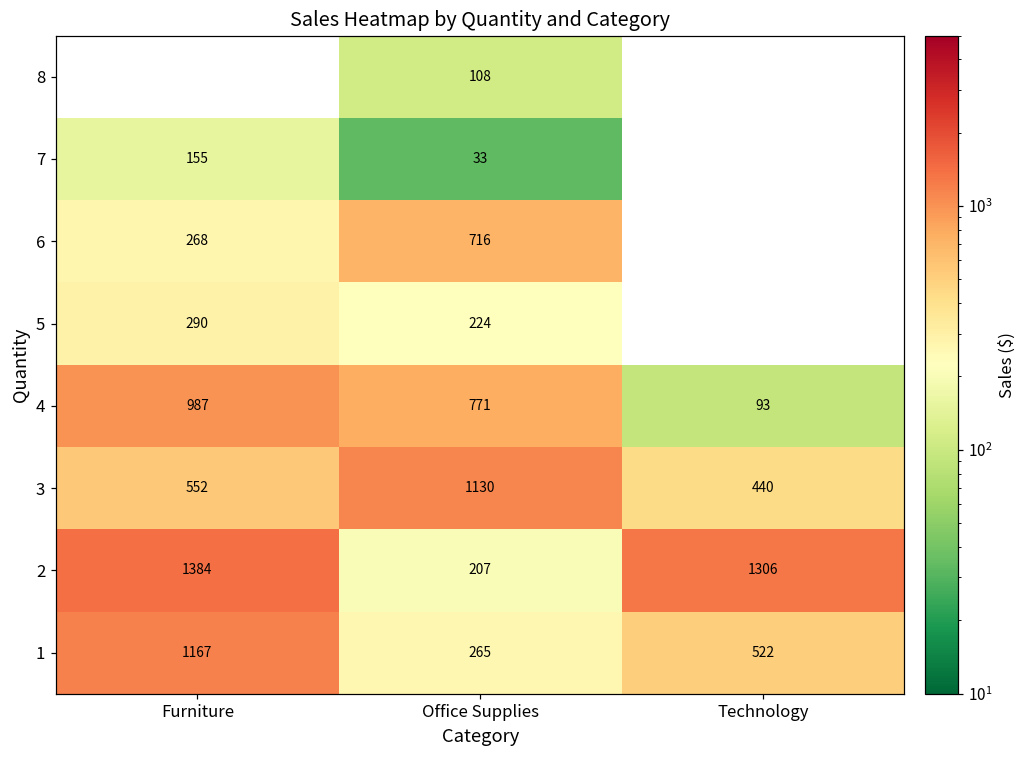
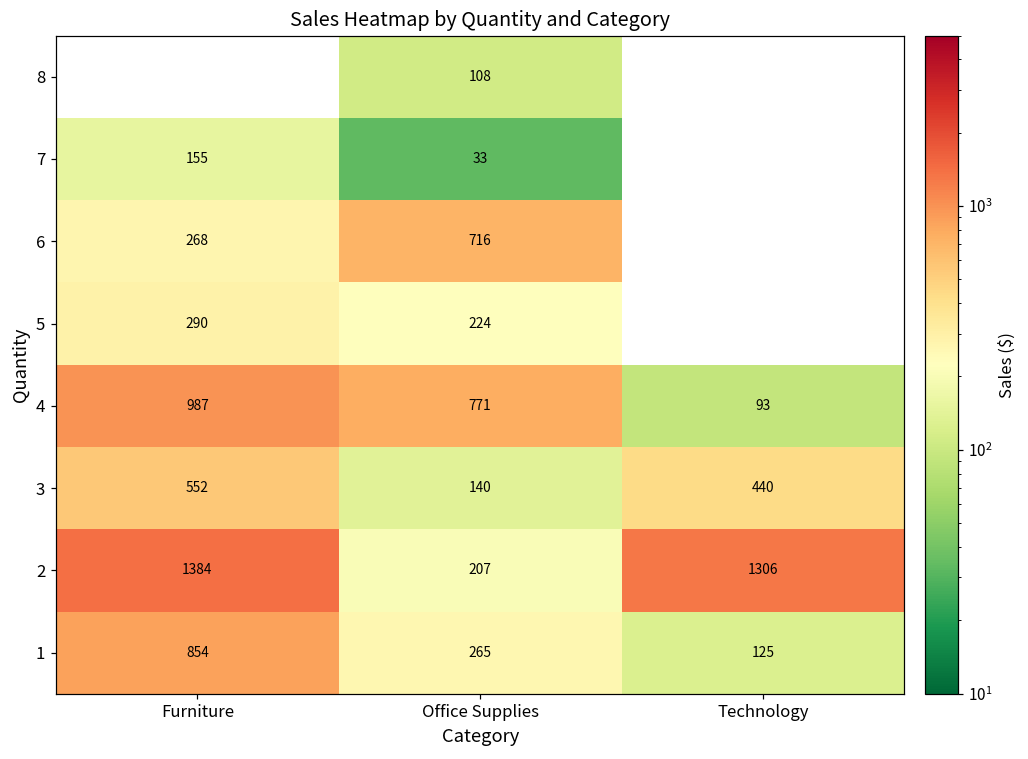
3, Office Supplies: 1130 -> 140
1, Furniture: 1167 -> 854
1, Technology: 522 -> 125
